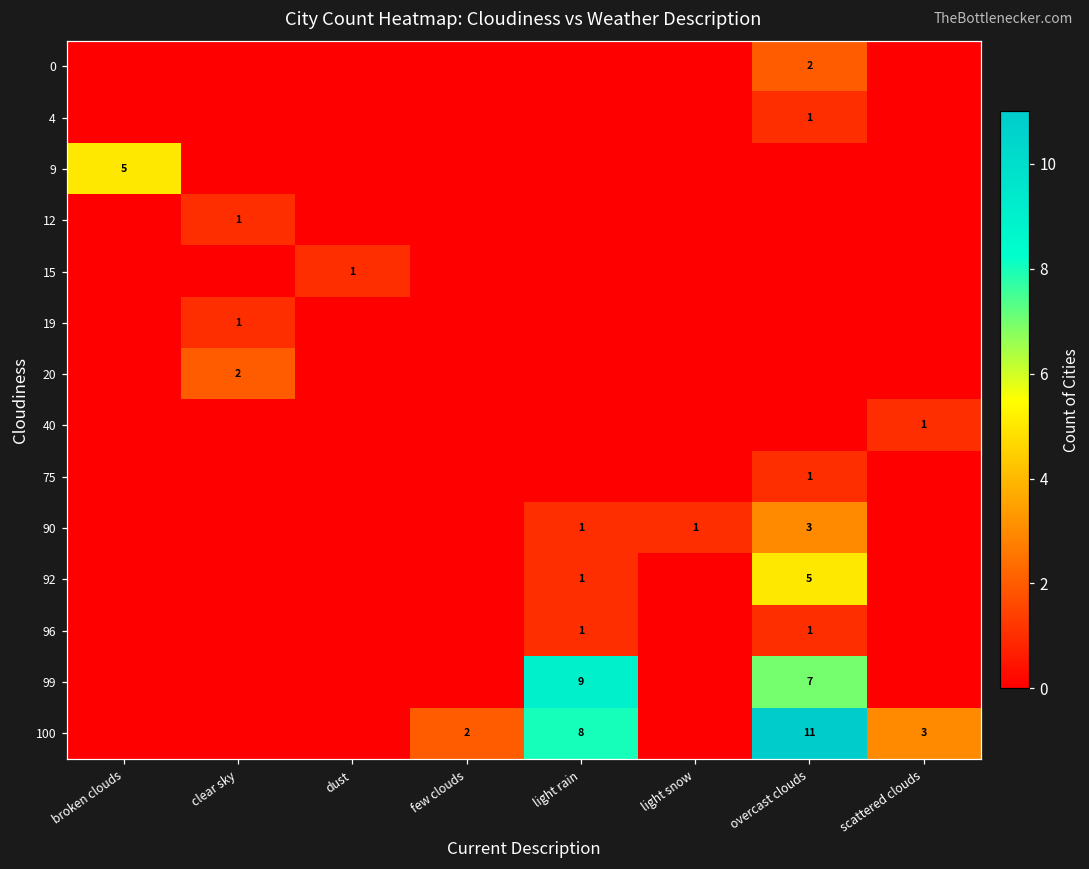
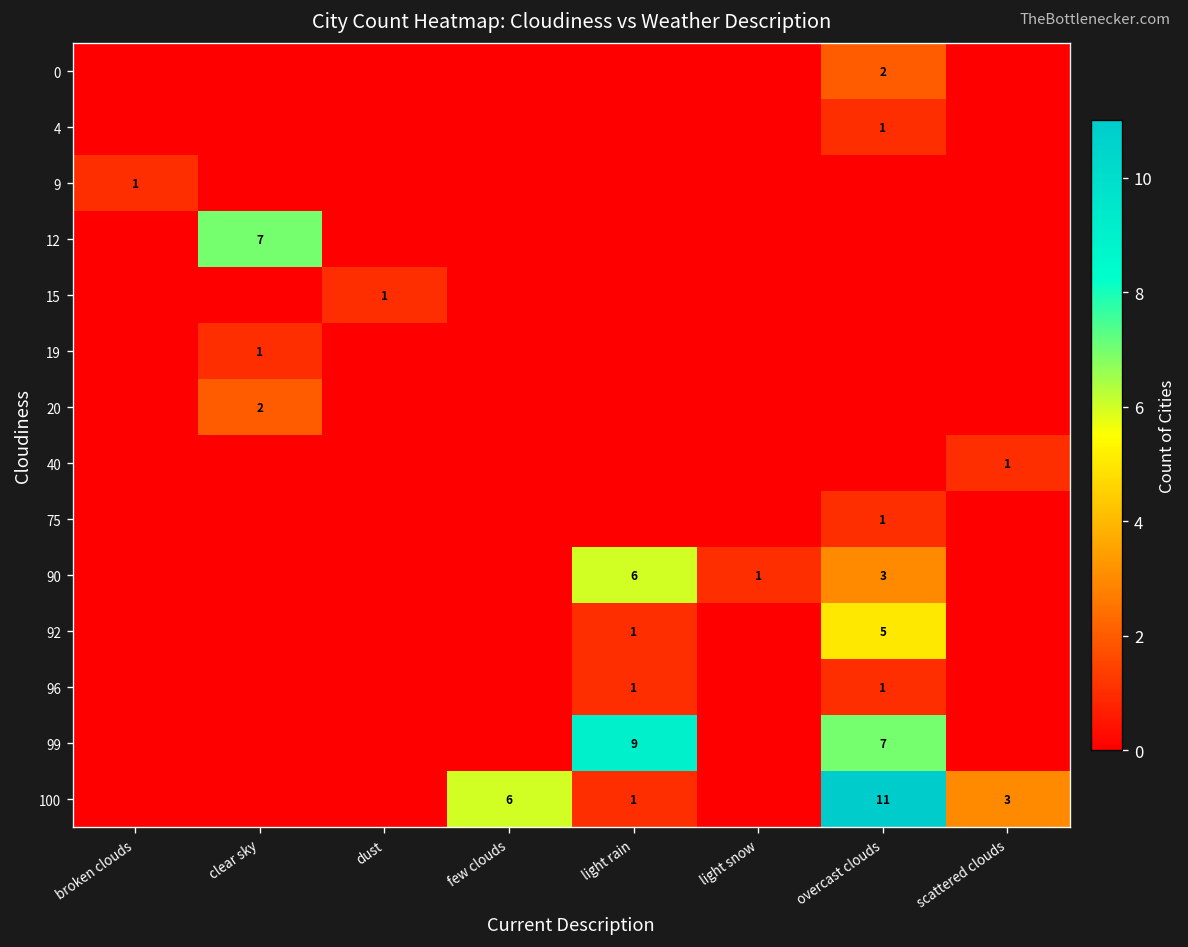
9, broken clouds: 5 -> 1
12, clear sky: 1 -> 7
90, light rain: 1 -> 6
100, few clouds: 2 -> 6
100, light rain: 8 -> 1
